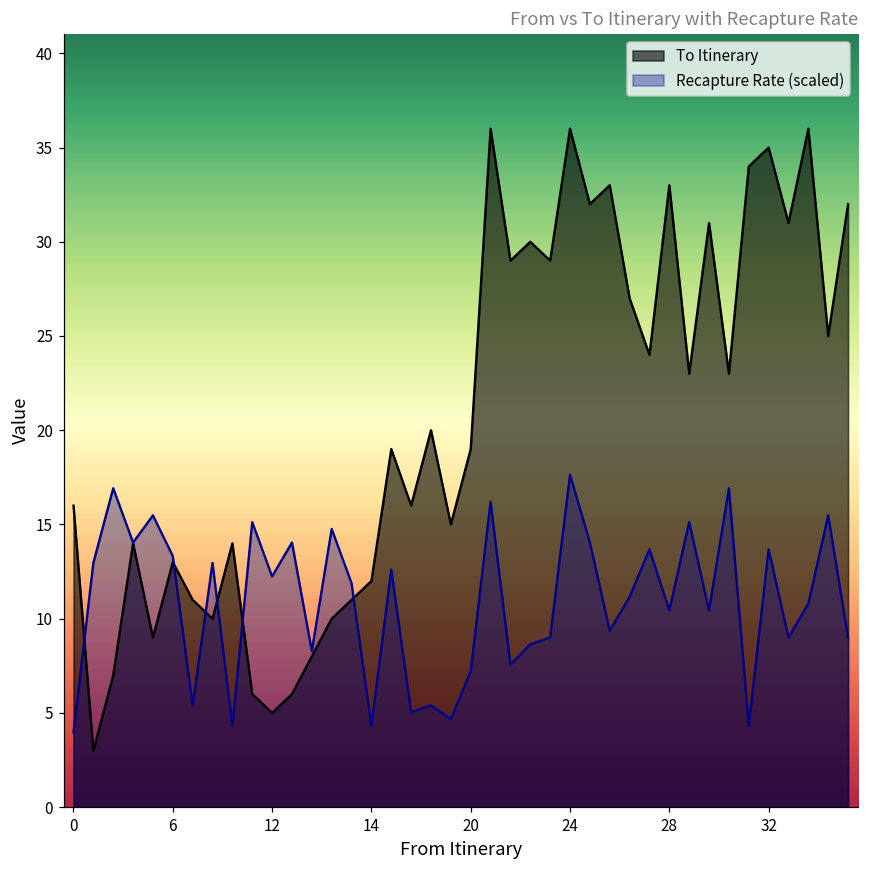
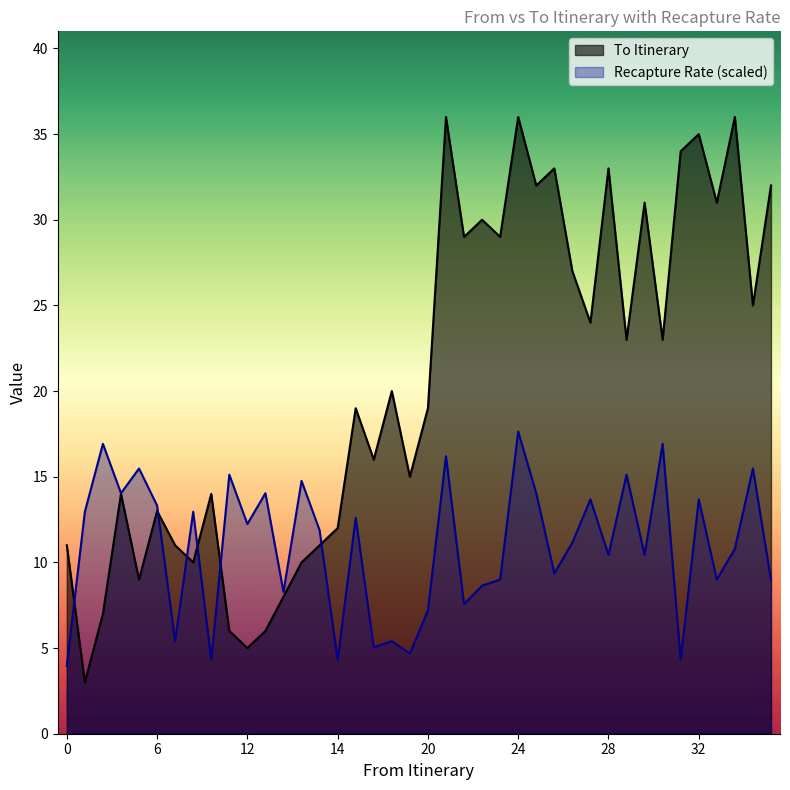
To Itinerary, 0: 16 -> 11
